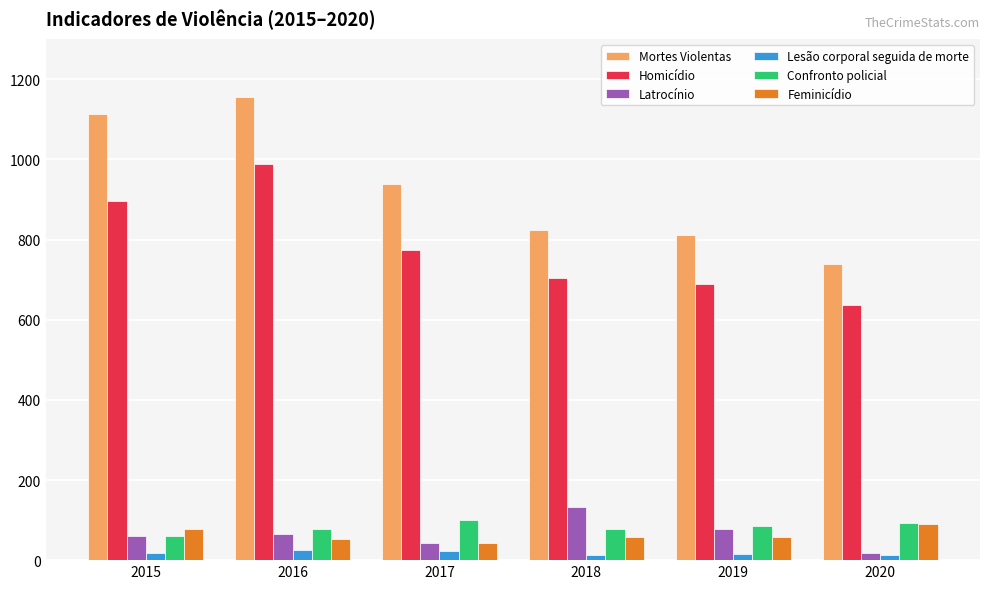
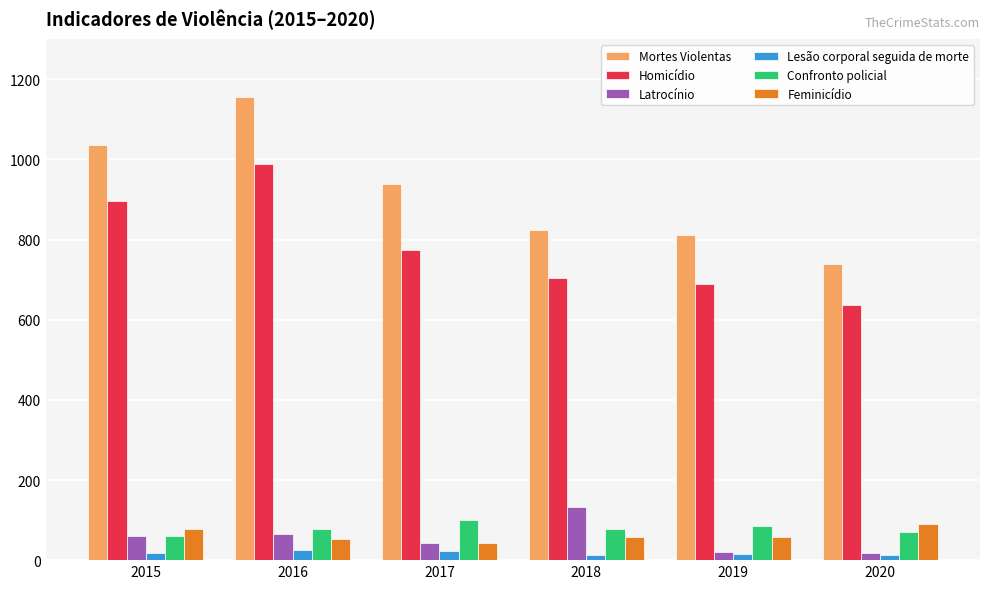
Mortes Violentas, 2015: 1110 -> 1040
Latrocínio, 2019: 80 -> 20
Confronto policial, 2020: 90 -> 70
